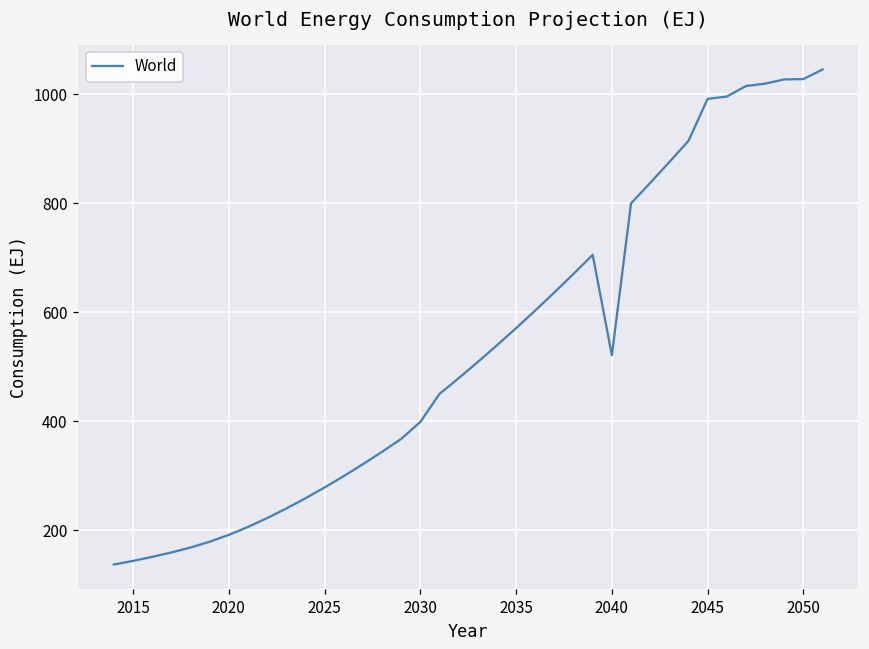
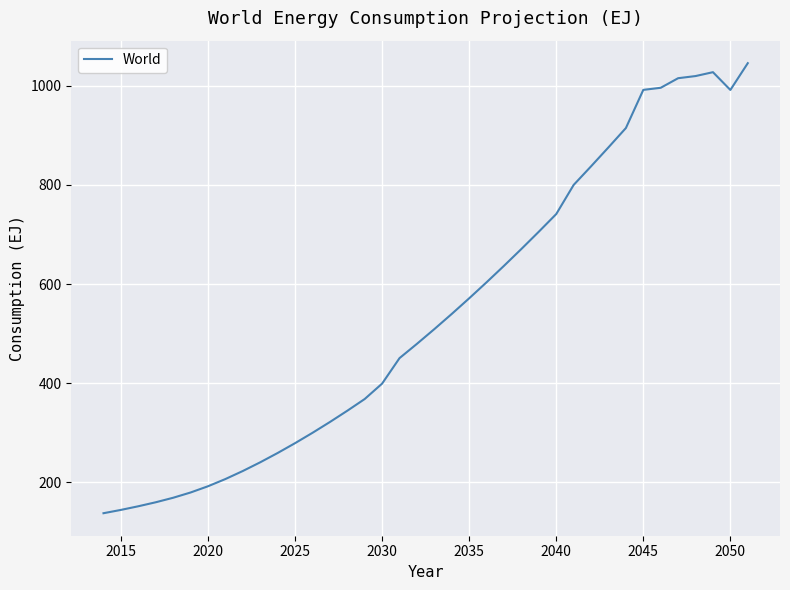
2040: 520 -> 740
2050: 1030 -> 990
